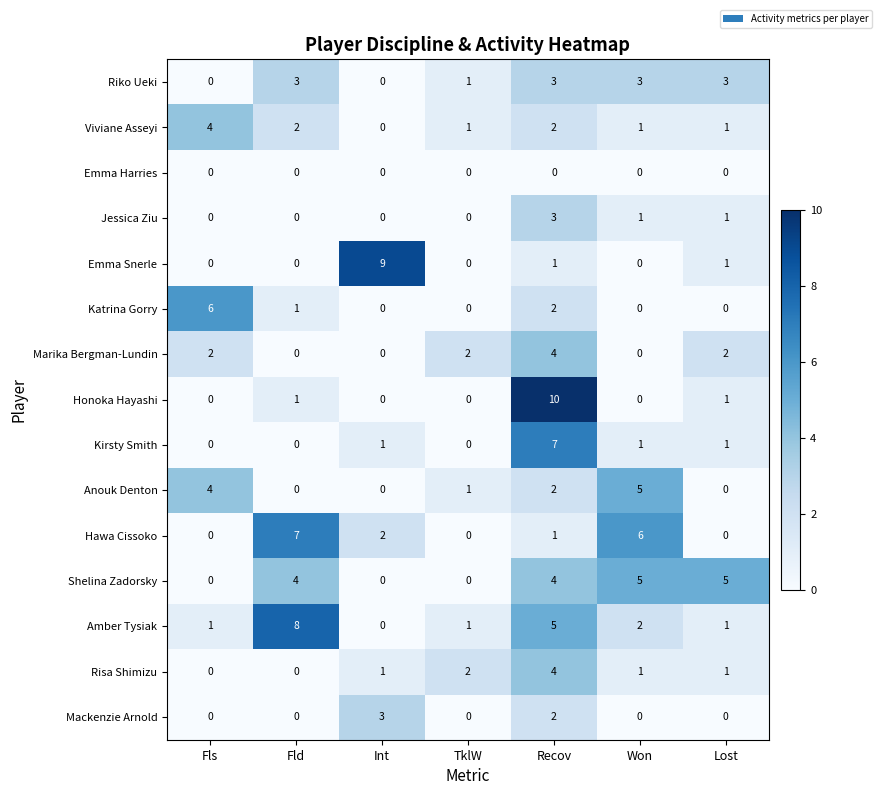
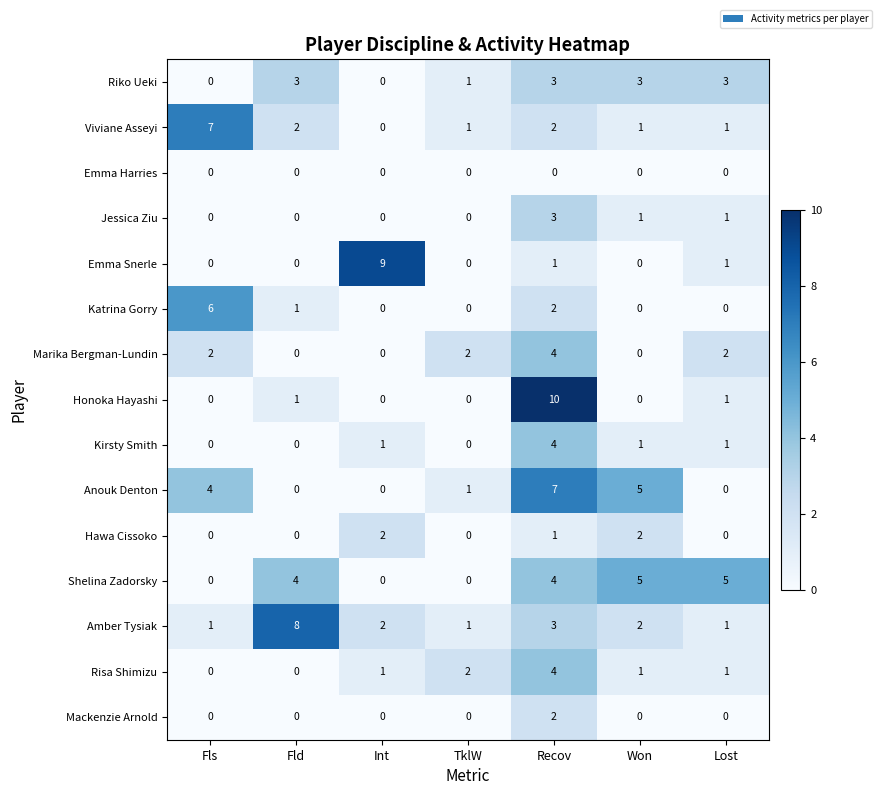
Viviane Asseyi, Fls: 4 -> 7
Kirsty Smith, Recov: 7 -> 4
Anouk Denton, Recov: 2 -> 7
Hawa Cissoko, Fld: 7 -> 0
Hawa Cissoko, Won: 6 -> 2
Amber Tysiak, Int: 0 -> 2
Amber Tysiak, Recov: 5 -> 3
Mackenzie Arnold, Int: 3 -> 0
